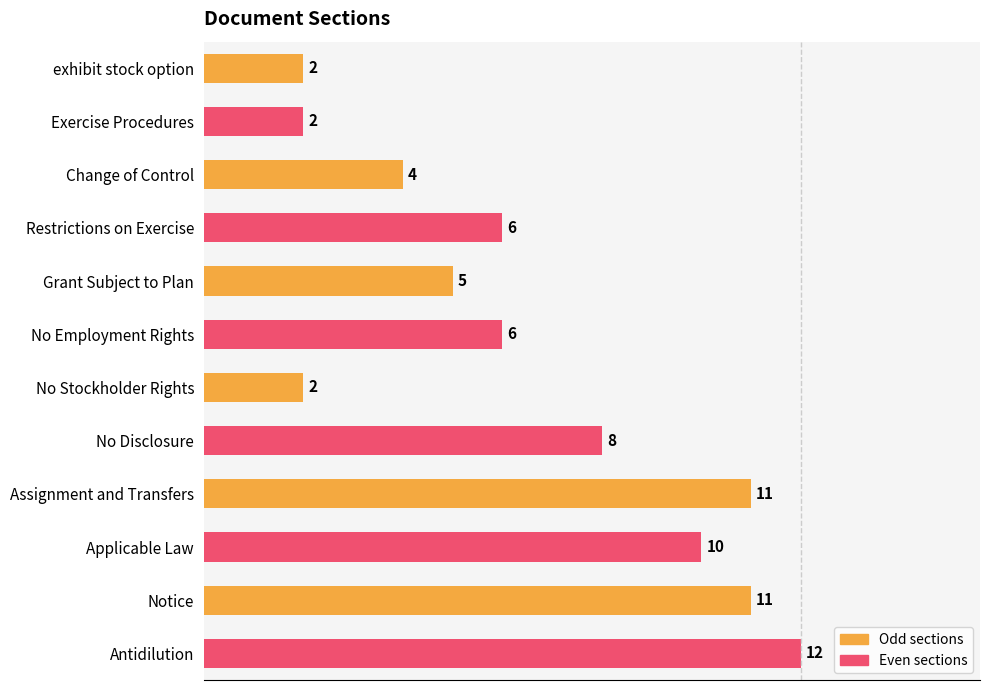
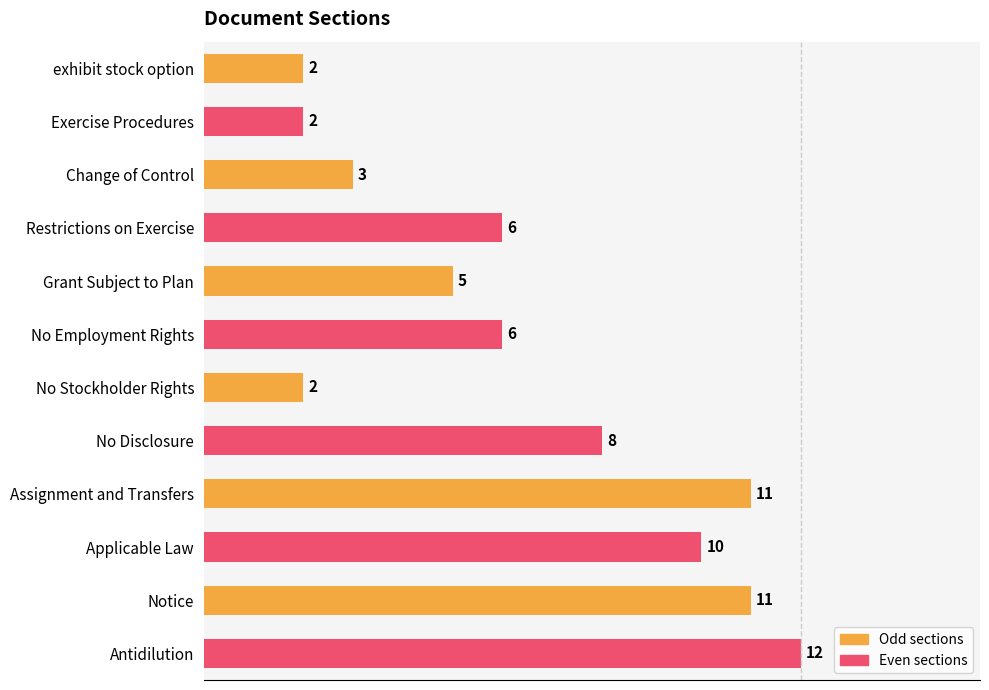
Change of Control: 4 -> 3
